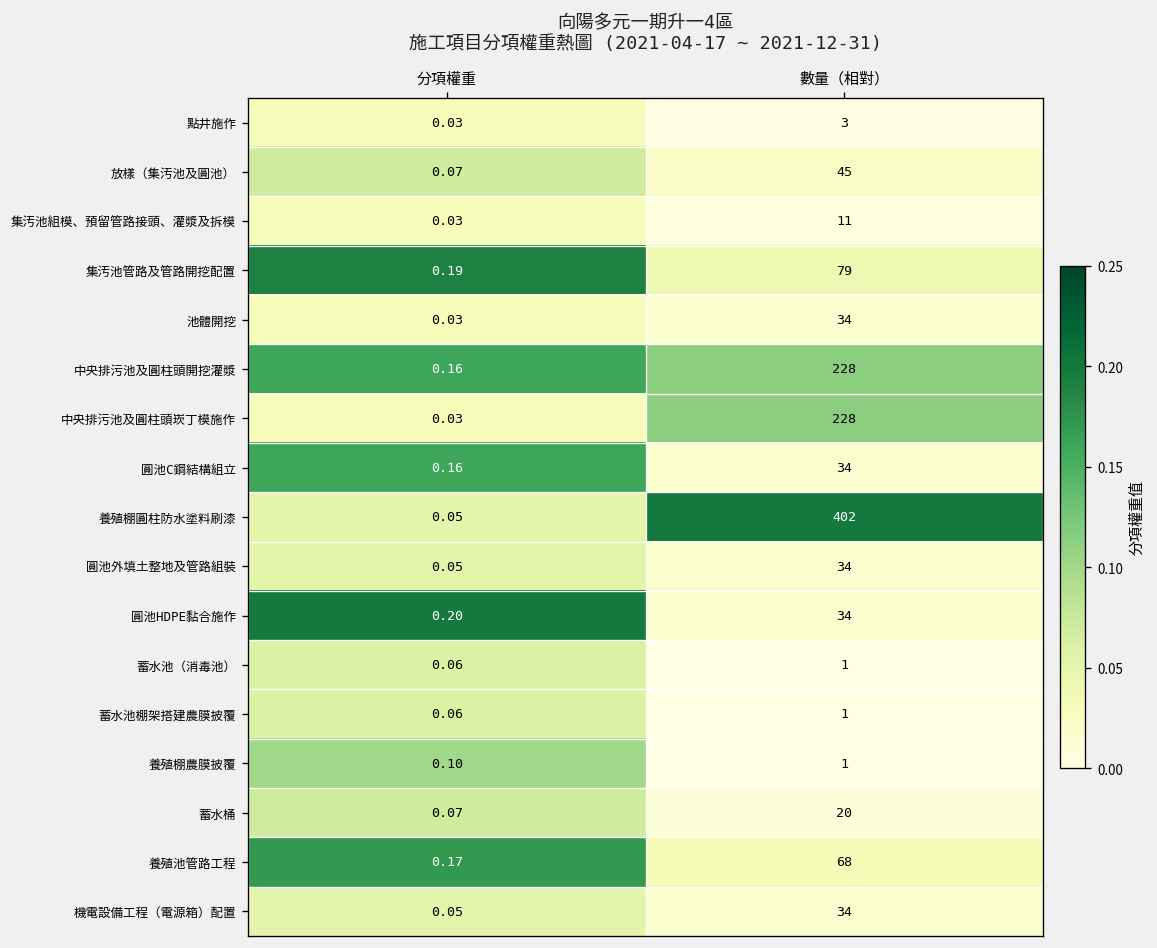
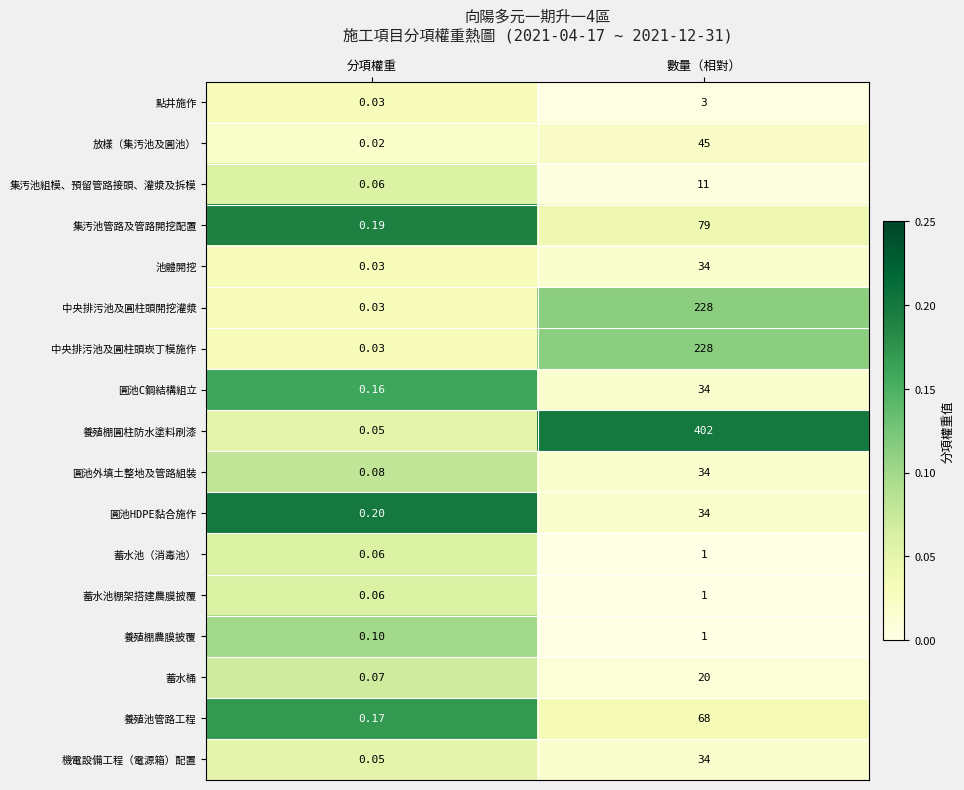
放樣（集汚池及圓池）, 分項權重: 0.07 -> 0.02
集汚池組模、預留管路接頭、灌漿及拆模, 分項權重: 0.03 -> 0.06
中央排污池及圓柱頭開挖灌漿, 分項權重: 0.16 -> 0.03
圓池外填土整地及管路組裝, 分項權重: 0.05 -> 0.08
